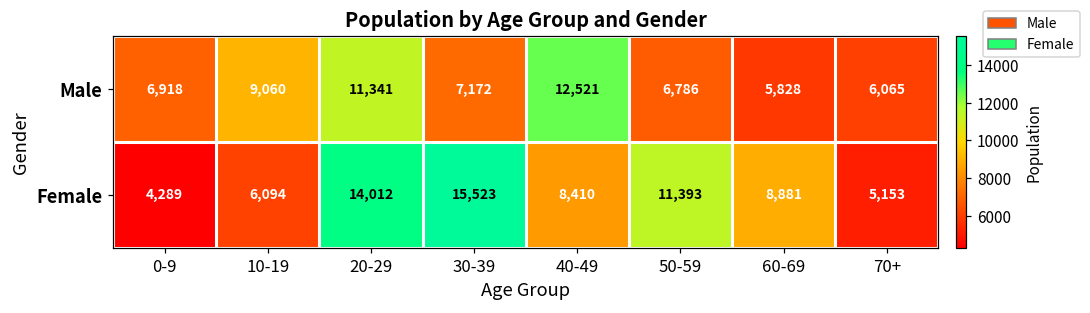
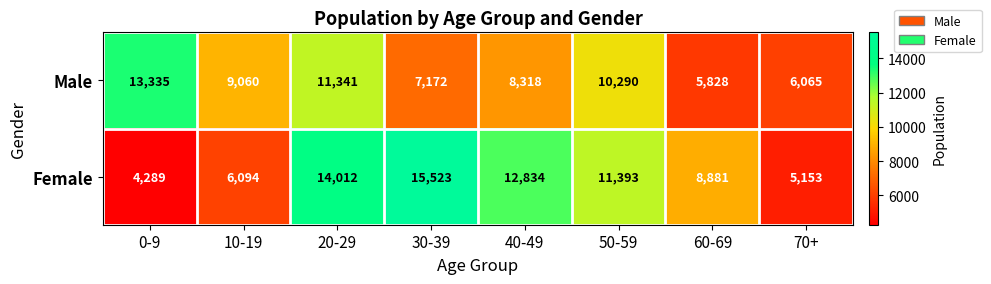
Male, 0-9: 6,918 -> 13,335
Male, 40-49: 12,521 -> 8,318
Male, 50-59: 6,786 -> 10,290
Female, 40-49: 8,410 -> 12,834
